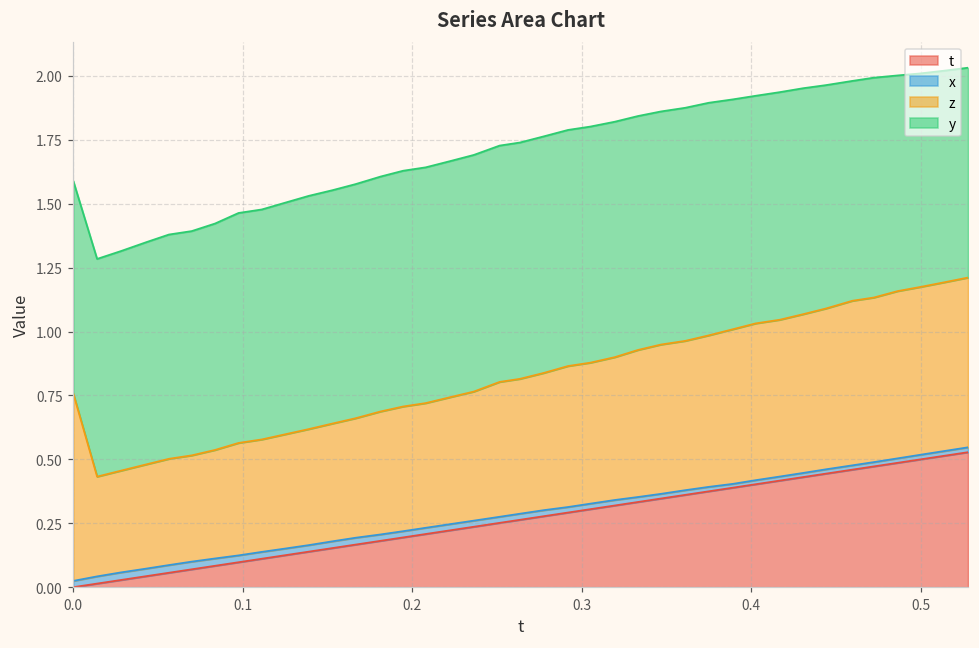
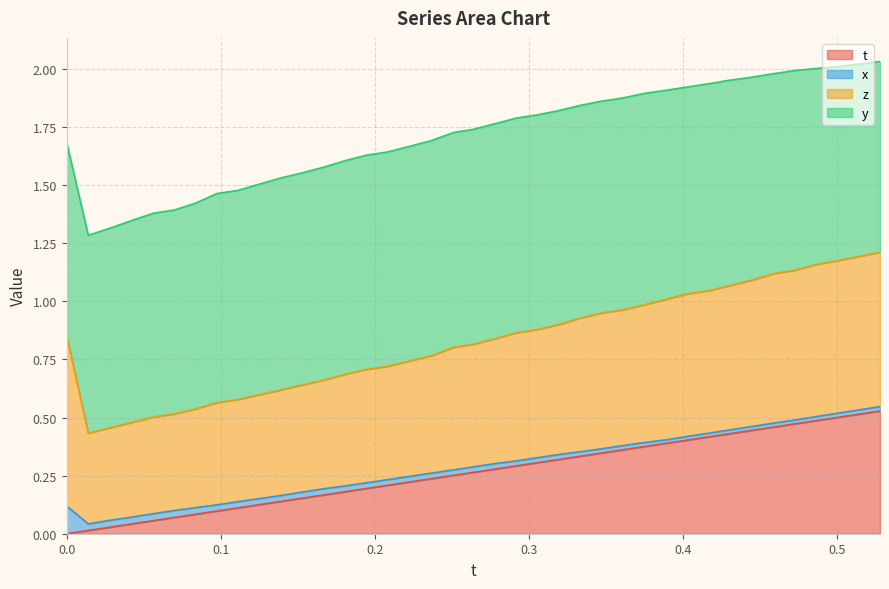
x, 0.0: 0.02 -> 0.12
